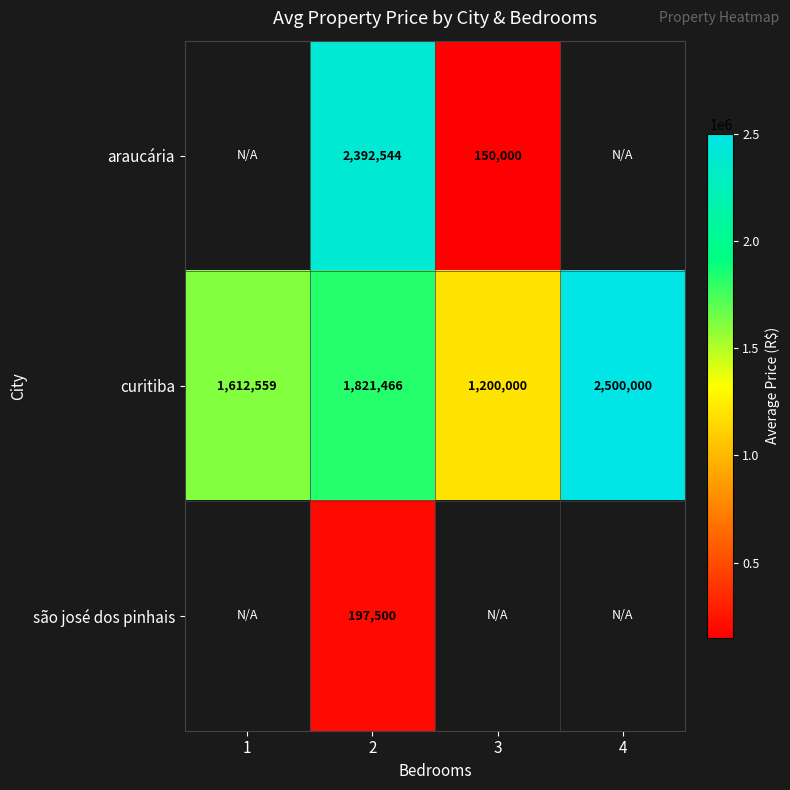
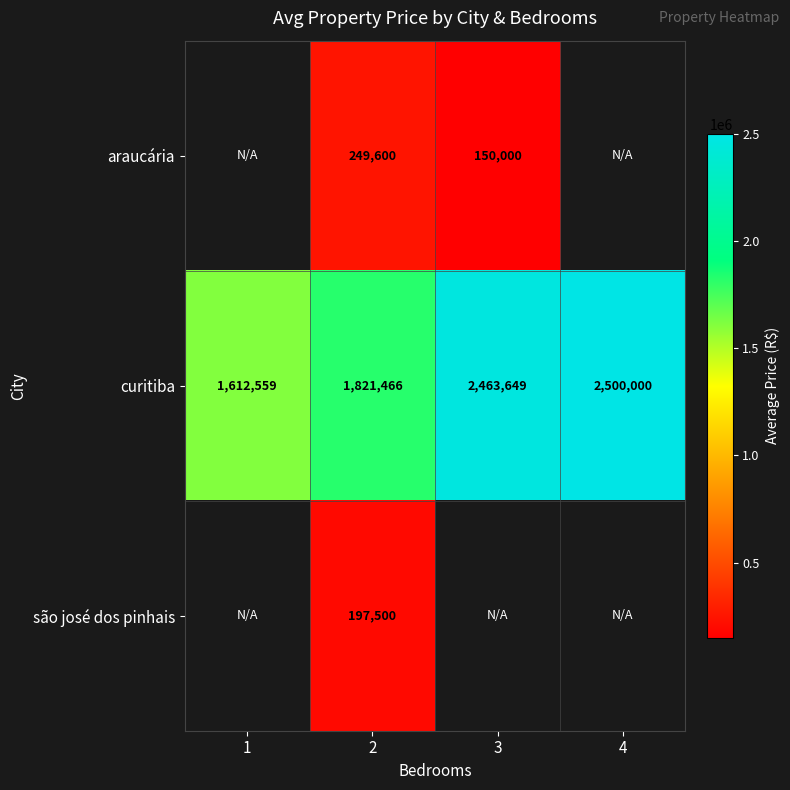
araucária, 2: 2,392,544 -> 249,600
curitiba, 3: 1,200,000 -> 2,463,649
